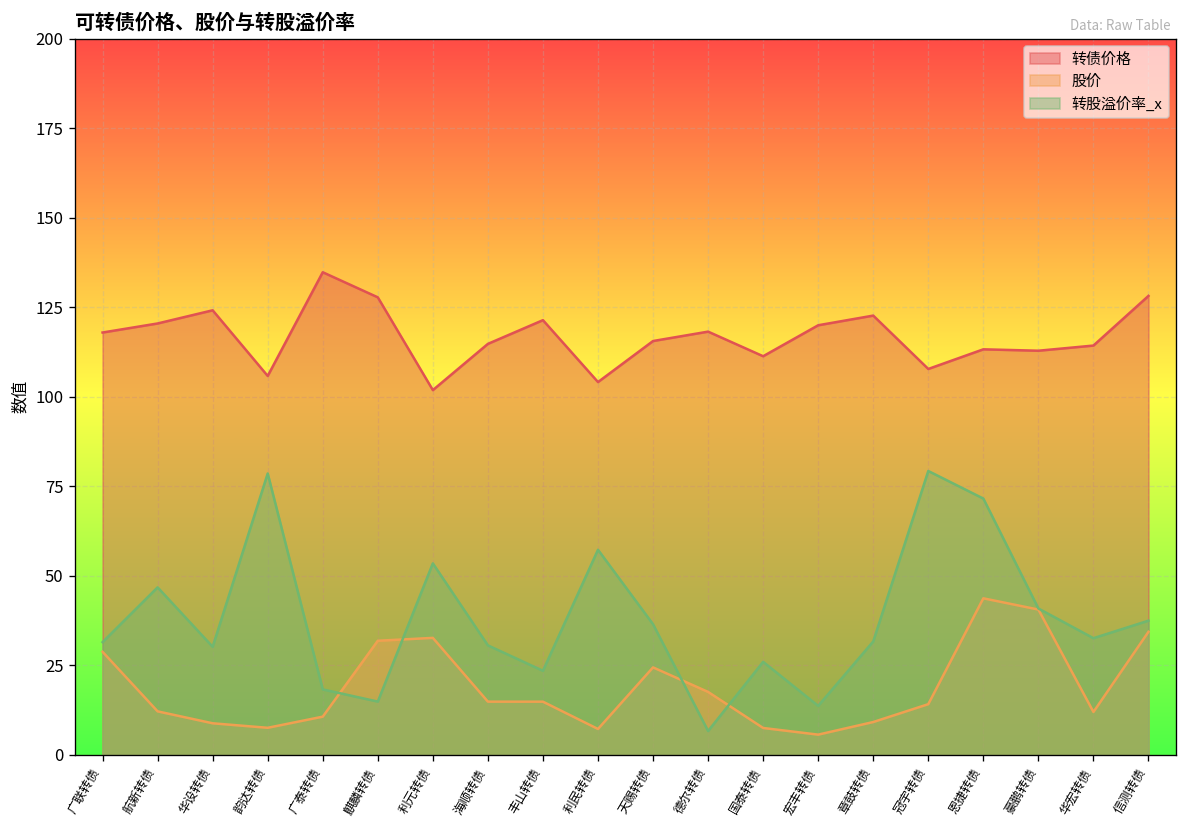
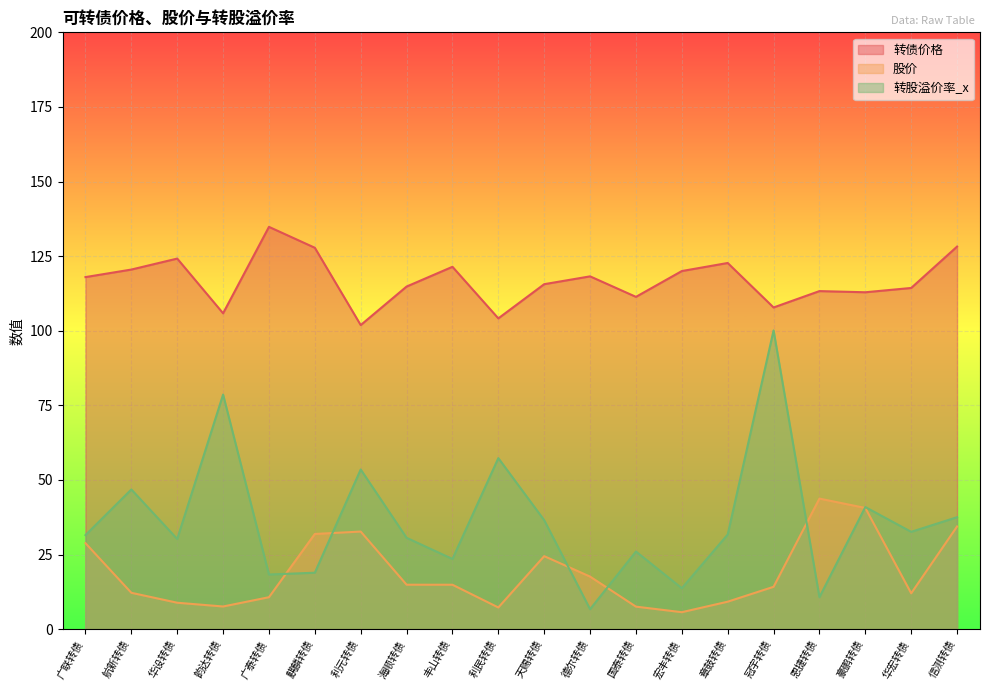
转股溢价率_x, 麒麟转债: 15 -> 19
转股溢价率_x, 冠宇转债: 79 -> 100
转股溢价率_x, 恩捷转债: 72 -> 11
